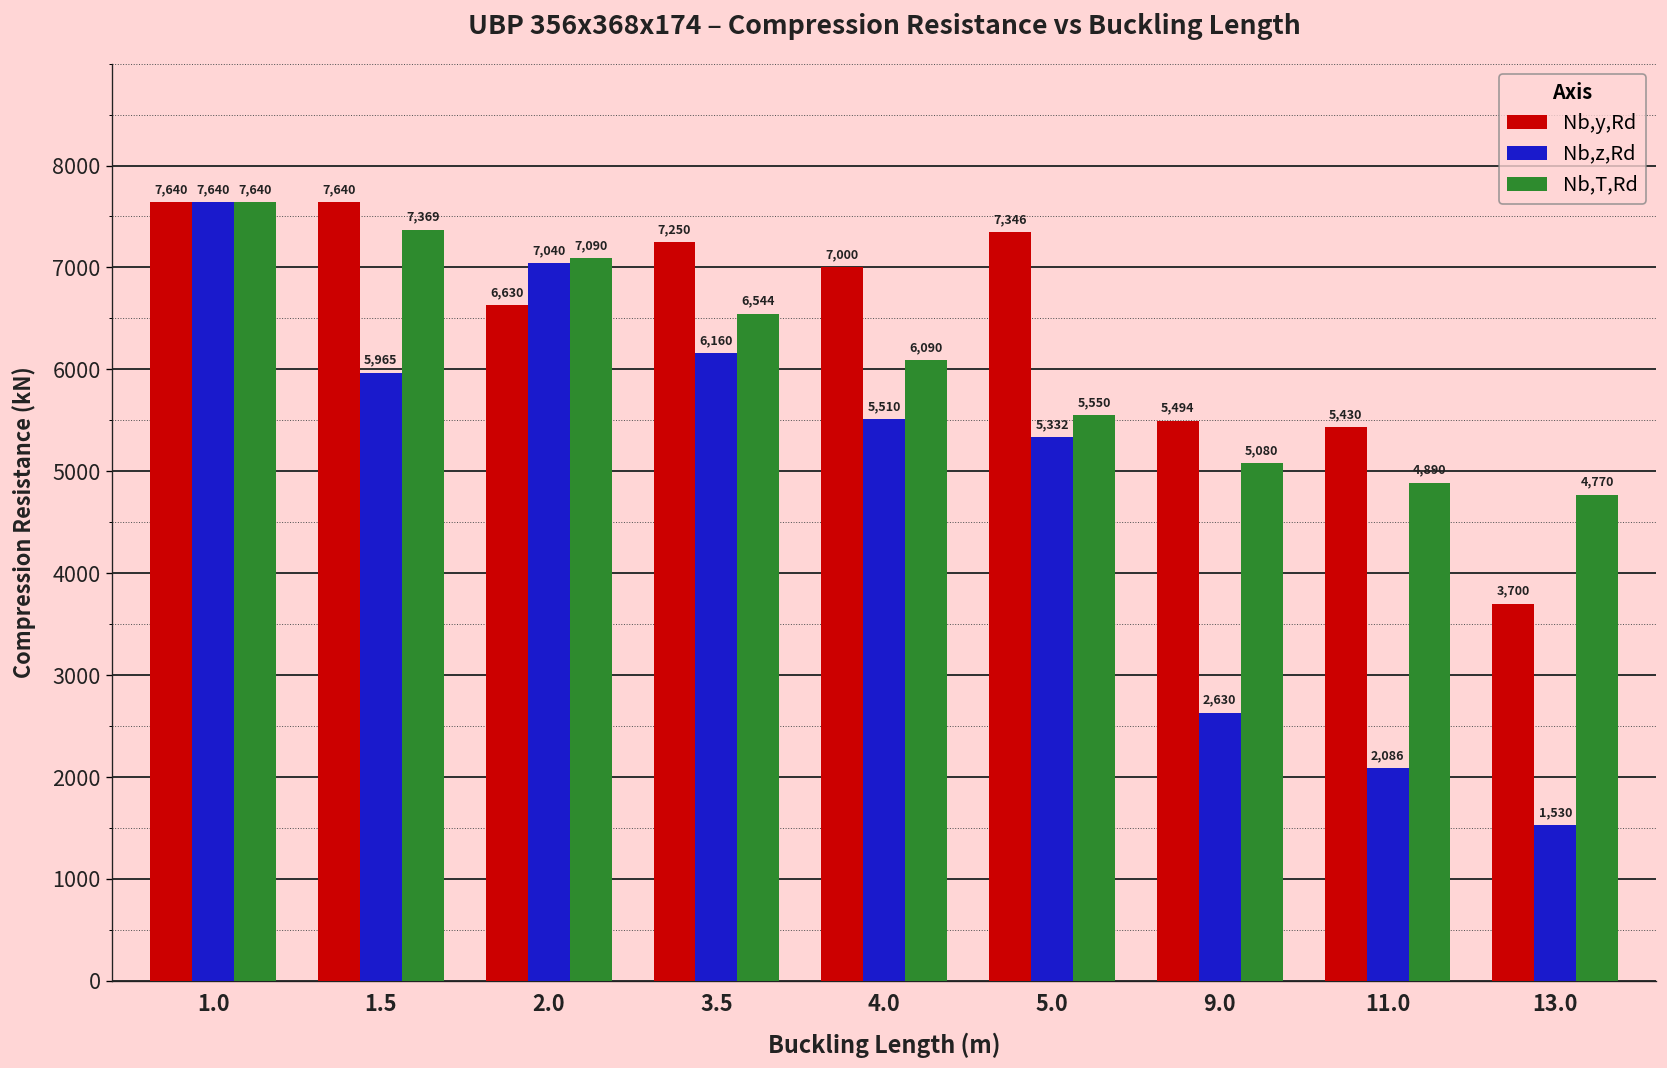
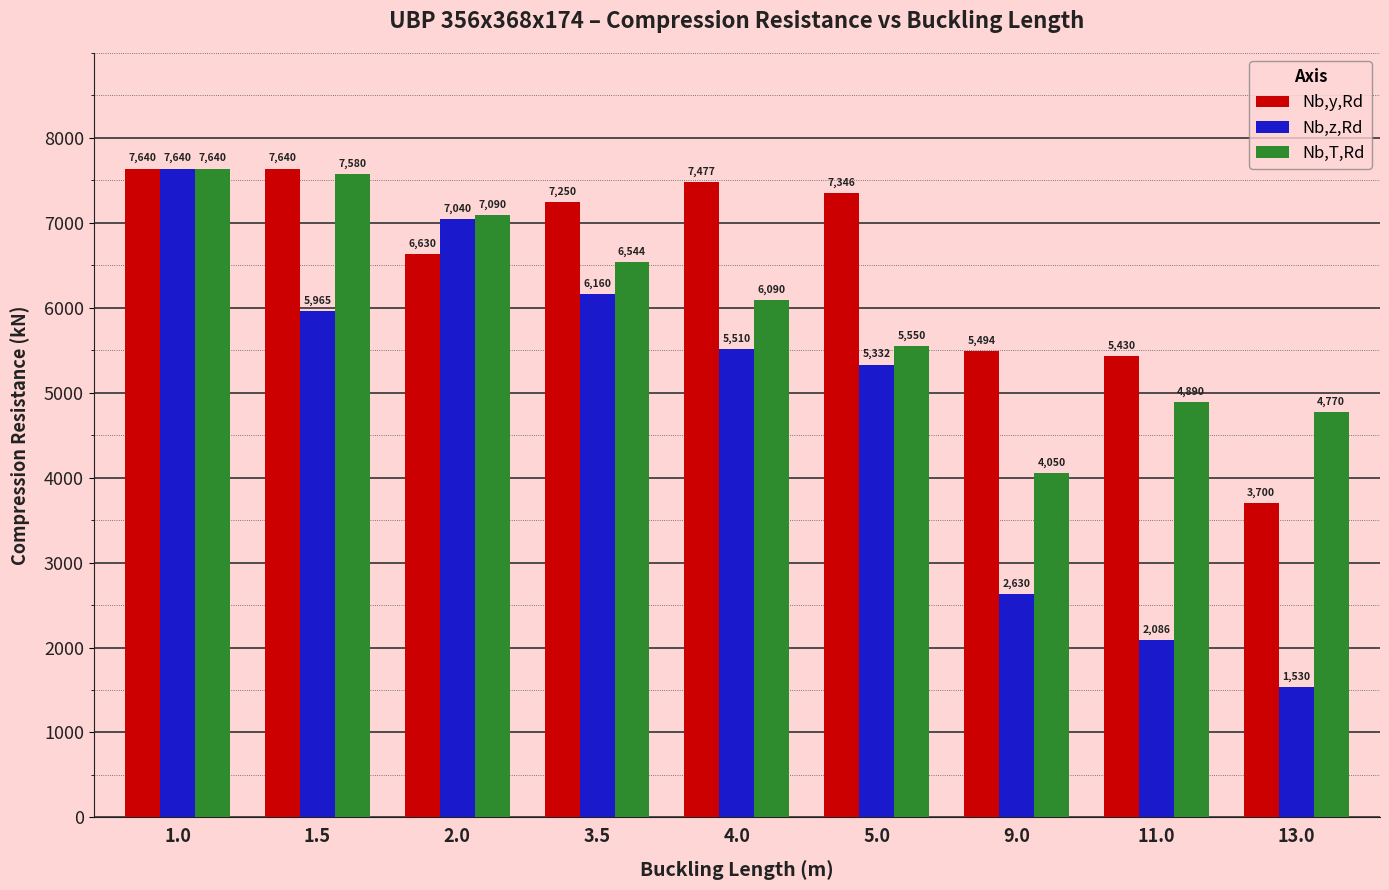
Nb,T,Rd, 1.5: 7,369 -> 7,580
Nb,y,Rd, 4.0: 7,000 -> 7,477
Nb,T,Rd, 9.0: 5,080 -> 4,050
